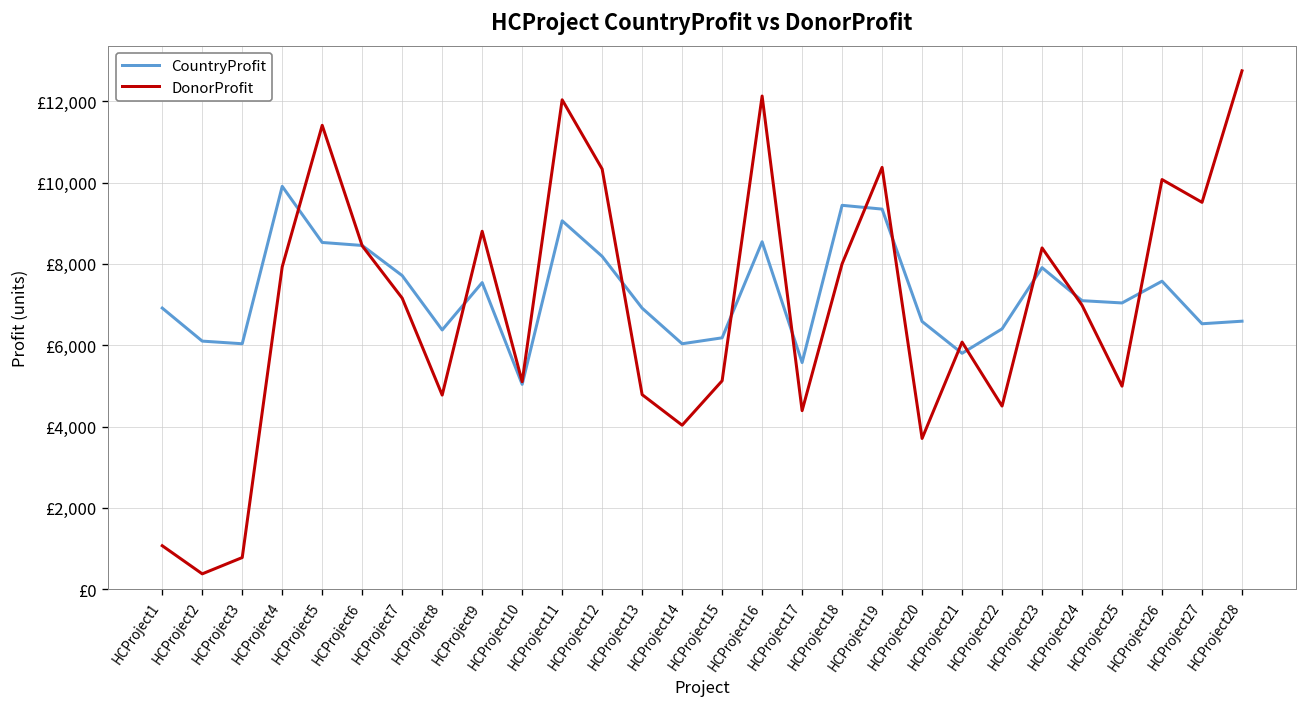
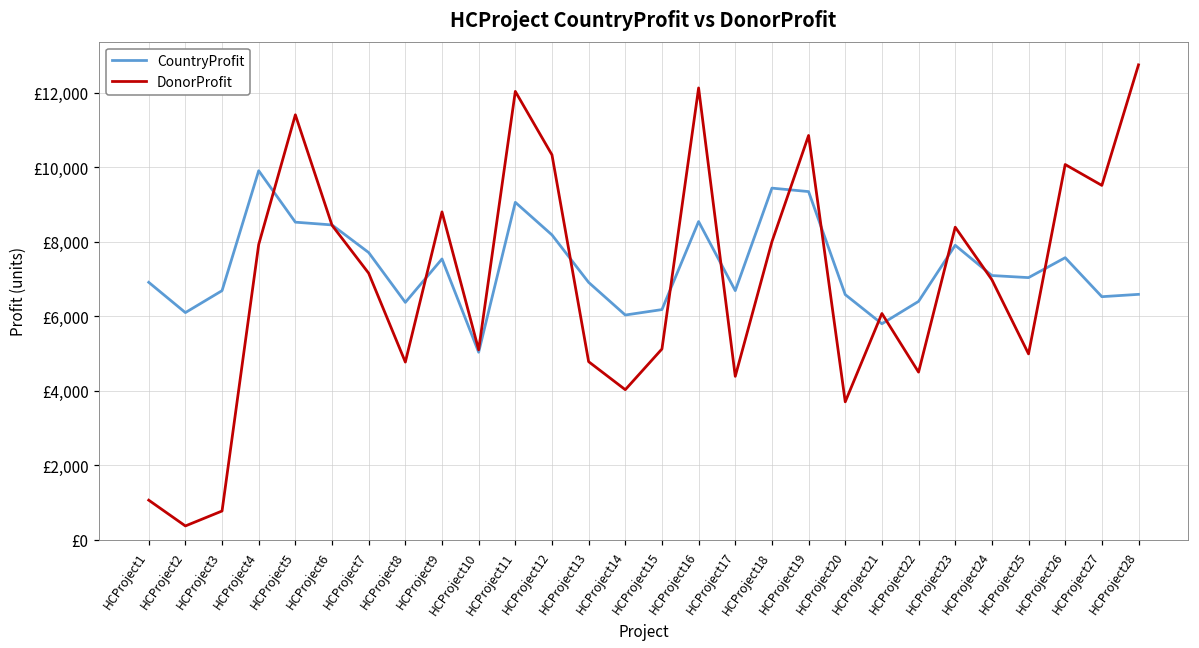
CountryProfit, HCProject3: £6,000 -> £6,700
CountryProfit, HCProject17: £5,600 -> £6,700
DonorProfit, HCProject19: £10,400 -> £10,900
